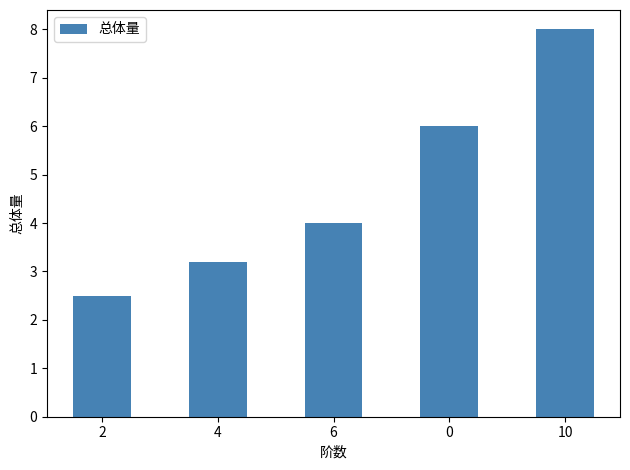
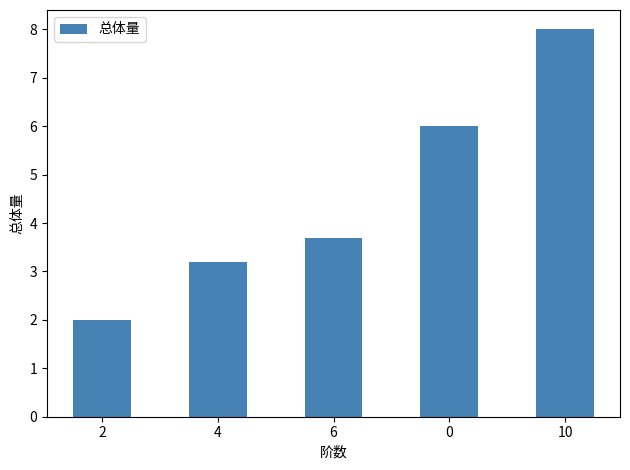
2: 2.5 -> 2.0
6: 4.0 -> 3.7
